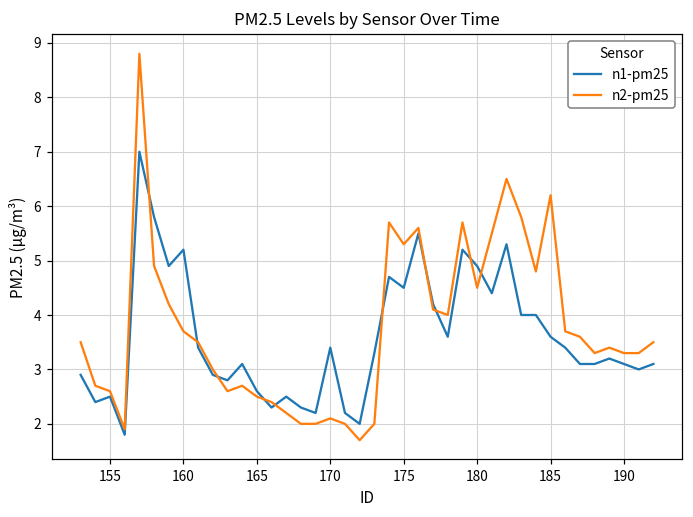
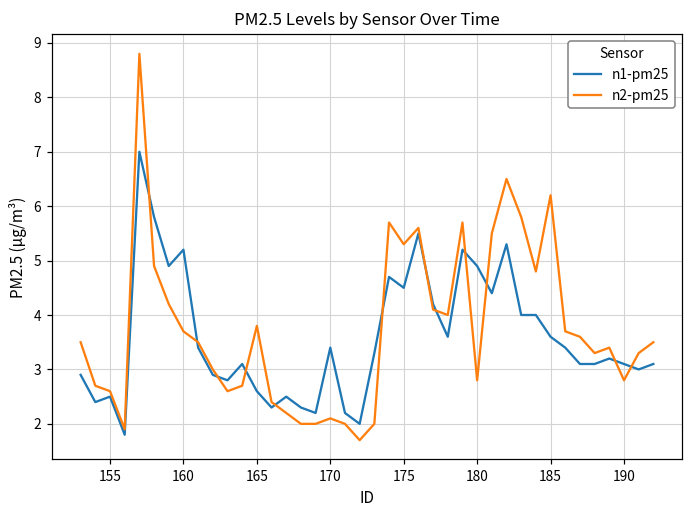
n2-pm25, 165: 2.5 -> 3.8
n2-pm25, 180: 4.5 -> 2.8
n2-pm25, 190: 3.3 -> 2.8
